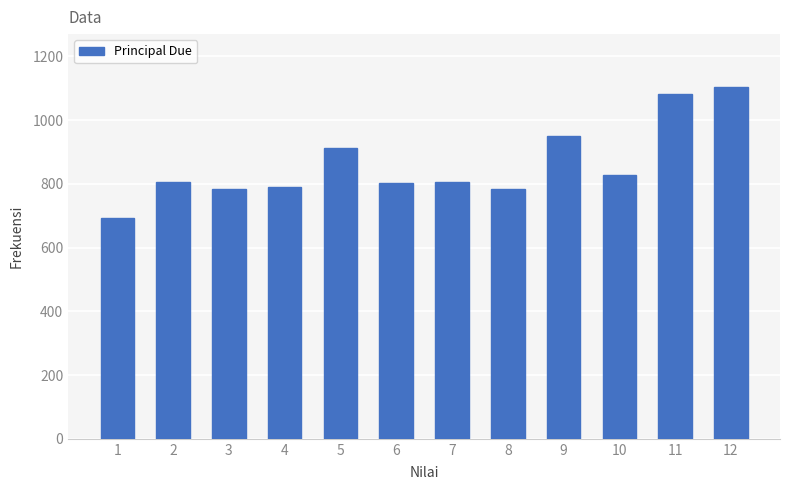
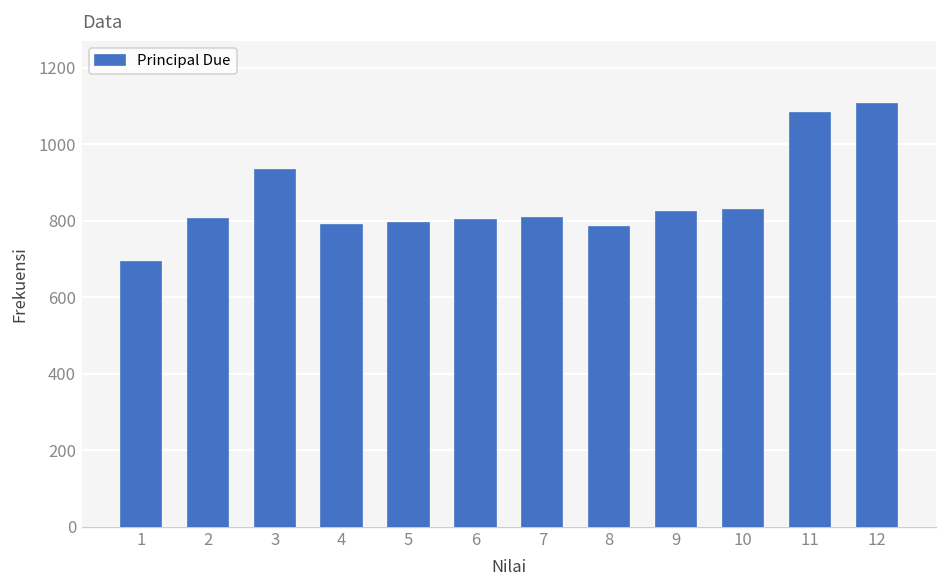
3: 780 -> 930
5: 910 -> 790
9: 950 -> 820
